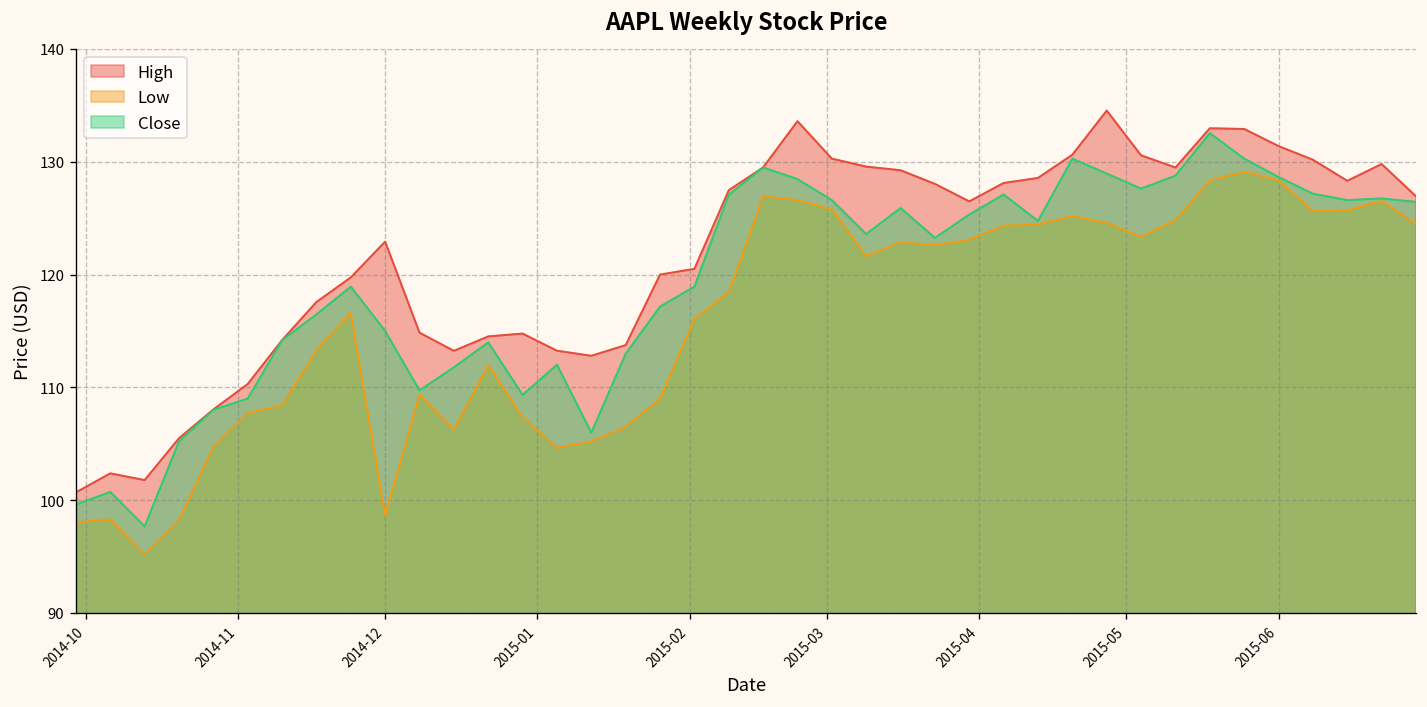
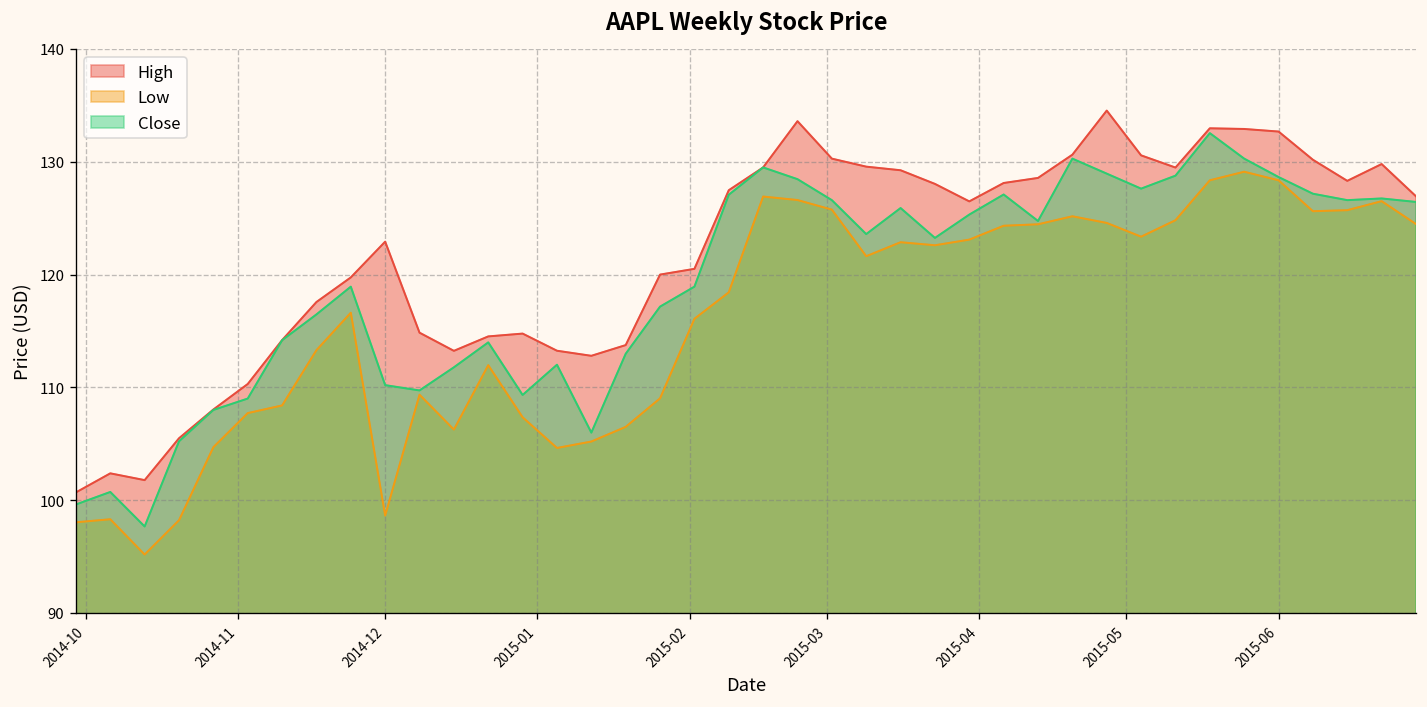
Close, 2014-12: 115 -> 110
High, 2015-06: 131 -> 133
